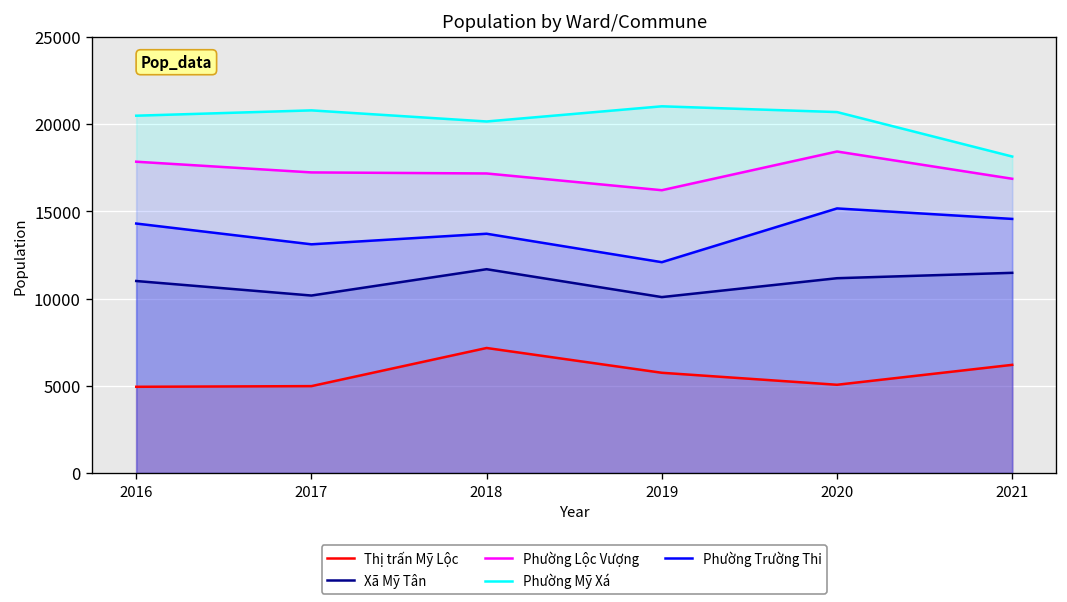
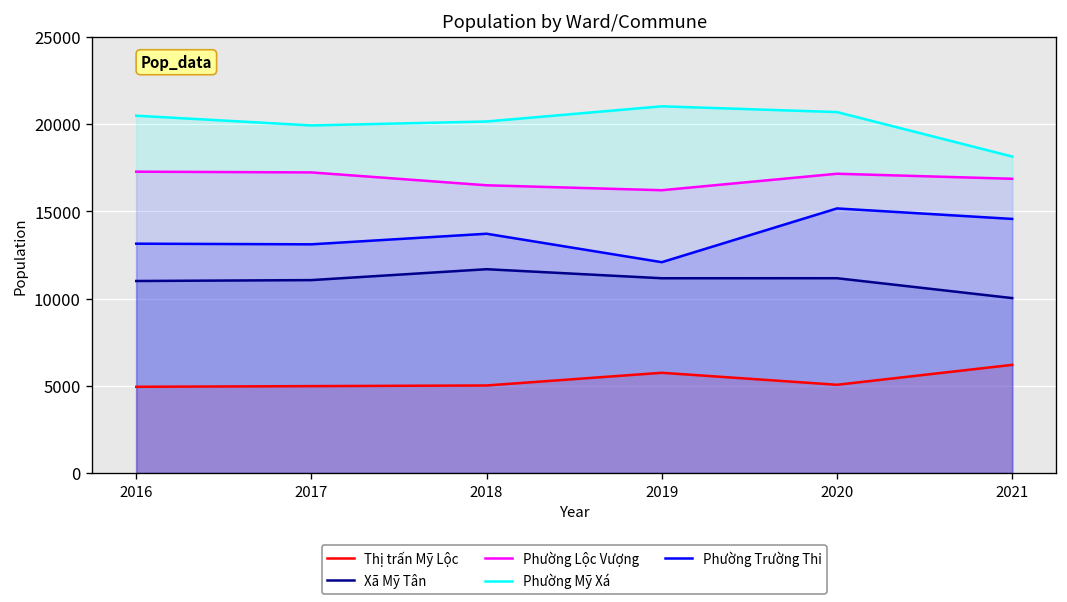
Phường Lộc Vượng, 2016: 17800 -> 17300
Phường Trường Thi, 2016: 14300 -> 13100
Xã Mỹ Tân, 2017: 10200 -> 11100
Phường Mỹ Xá, 2017: 20800 -> 19900
Thị trấn Mỹ Lộc, 2018: 7200 -> 5000
Phường Lộc Vượng, 2018: 17200 -> 16500
Xã Mỹ Tân, 2019: 10100 -> 11200
Phường Lộc Vượng, 2020: 18400 -> 17100
Xã Mỹ Tân, 2021: 11500 -> 10000
